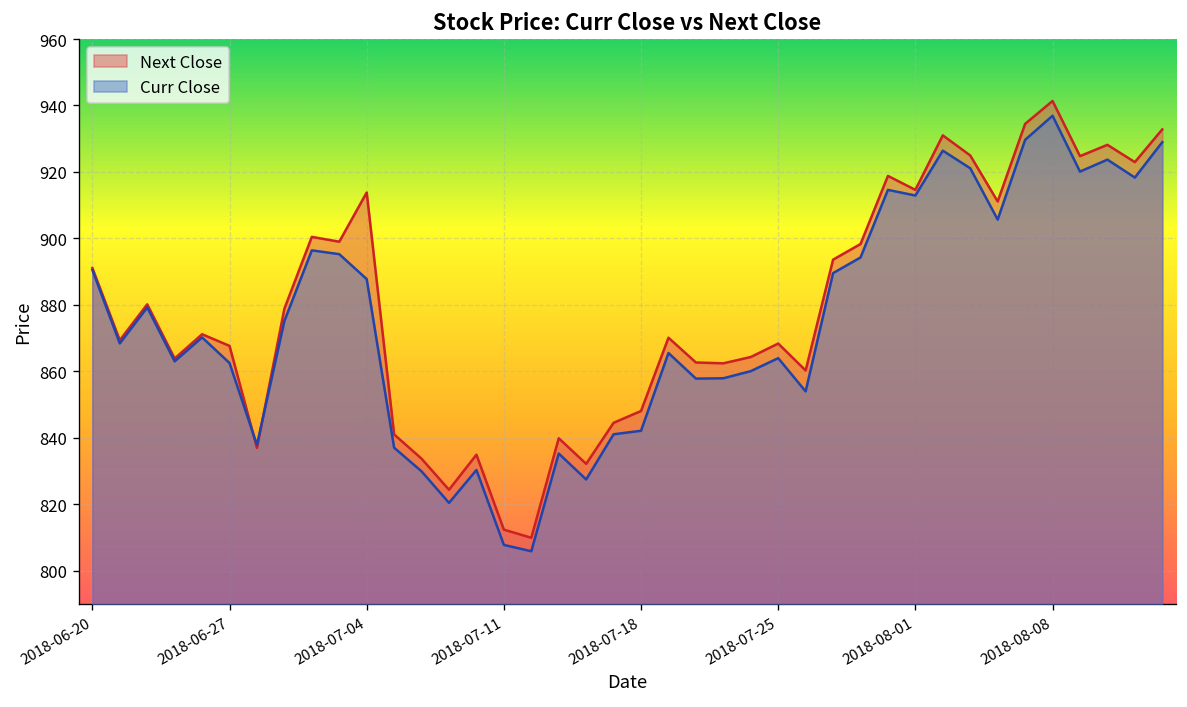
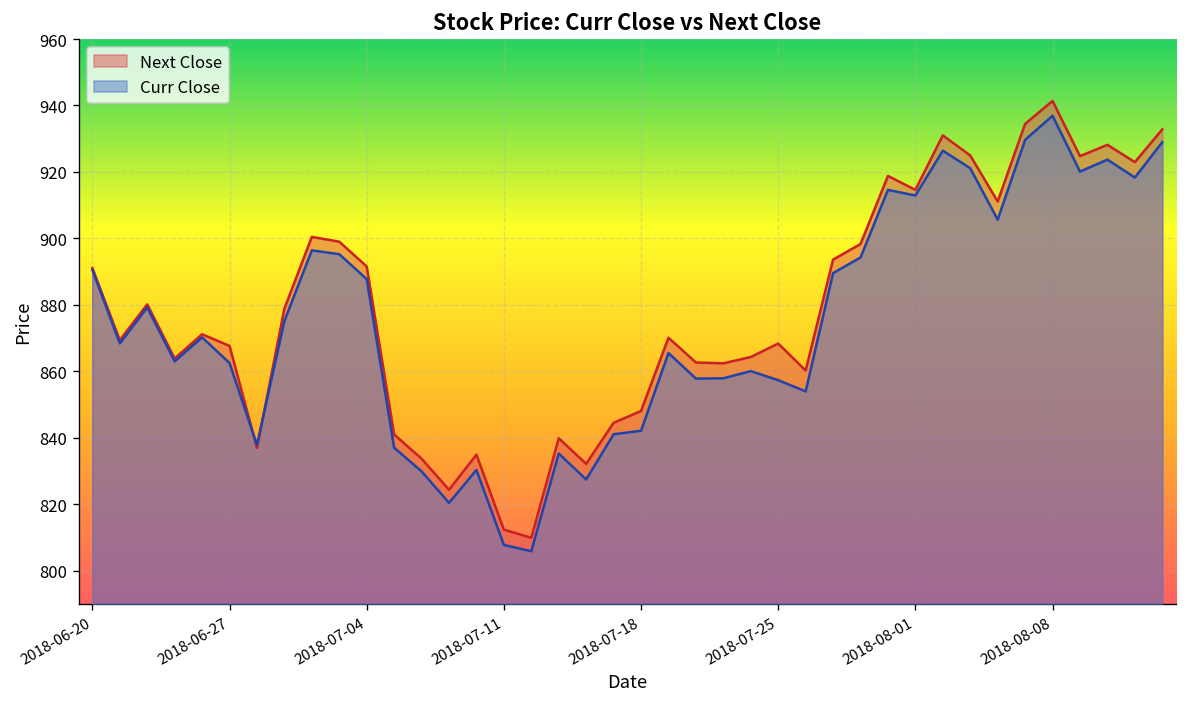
Next Close, 2018-07-04: 914 -> 892
Curr Close, 2018-07-25: 864 -> 857
